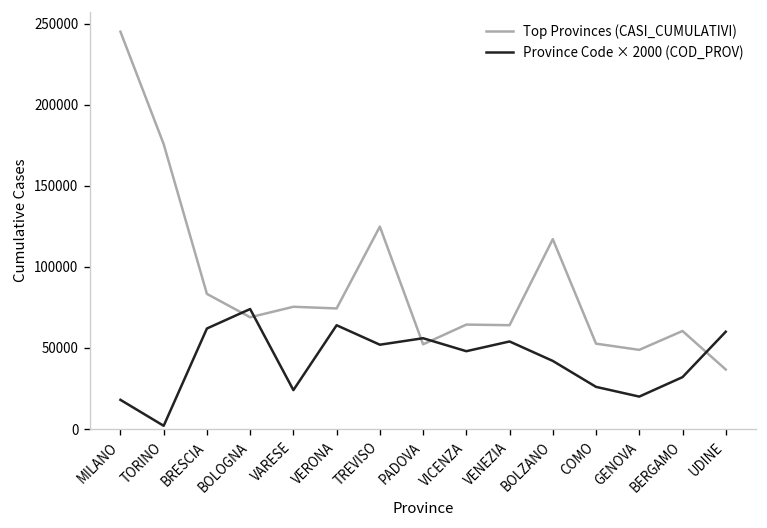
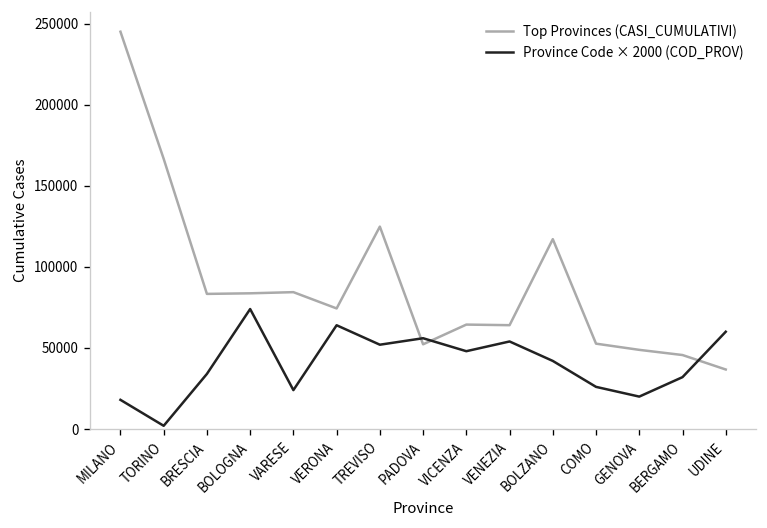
Top Provinces (CASI_CUMULATIVI), TORINO: 176000 -> 167000
Province Code × 2000 (COD_PROV), BRESCIA: 62000 -> 34000
Top Provinces (CASI_CUMULATIVI), BOLOGNA: 69000 -> 84000
Top Provinces (CASI_CUMULATIVI), VARESE: 75000 -> 84000
Top Provinces (CASI_CUMULATIVI), BERGAMO: 60000 -> 46000
